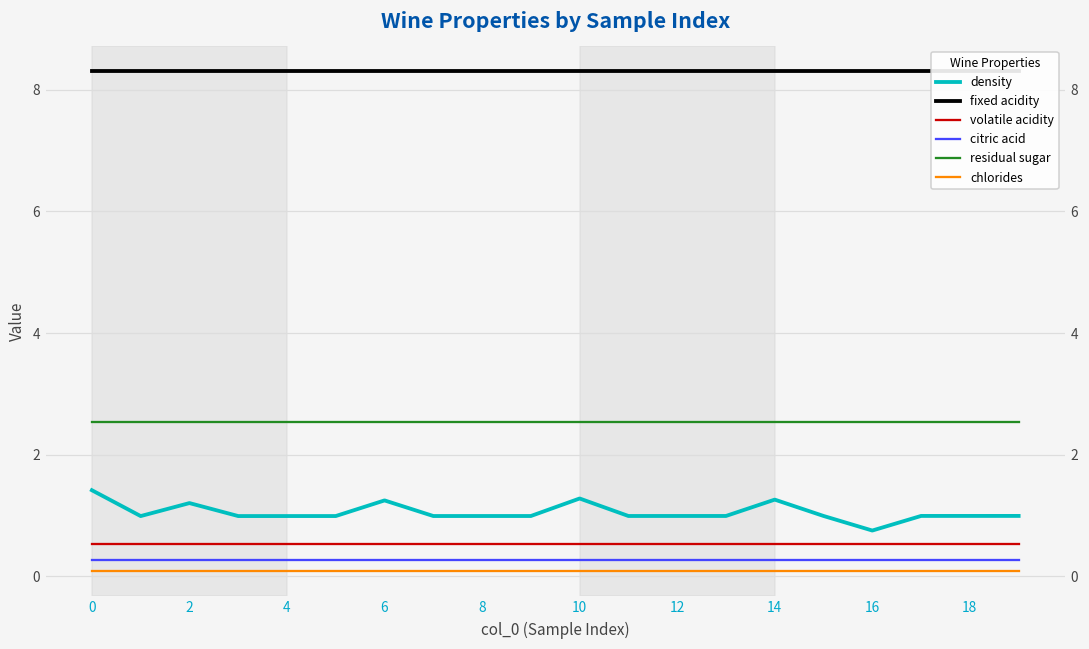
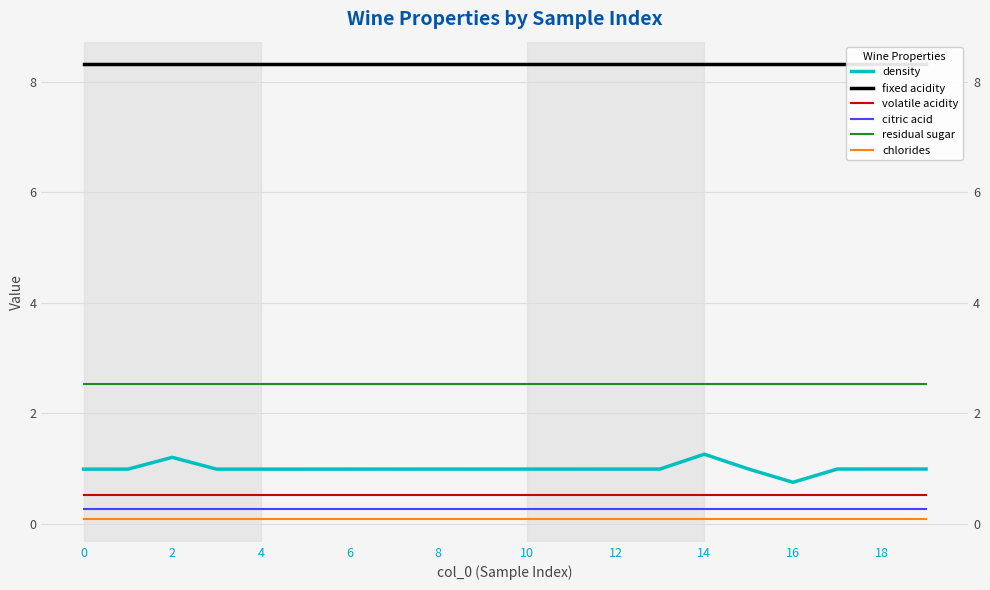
density, 0: 1.4 -> 1.0
density, 6: 1.2 -> 1.0
density, 10: 1.3 -> 1.0
